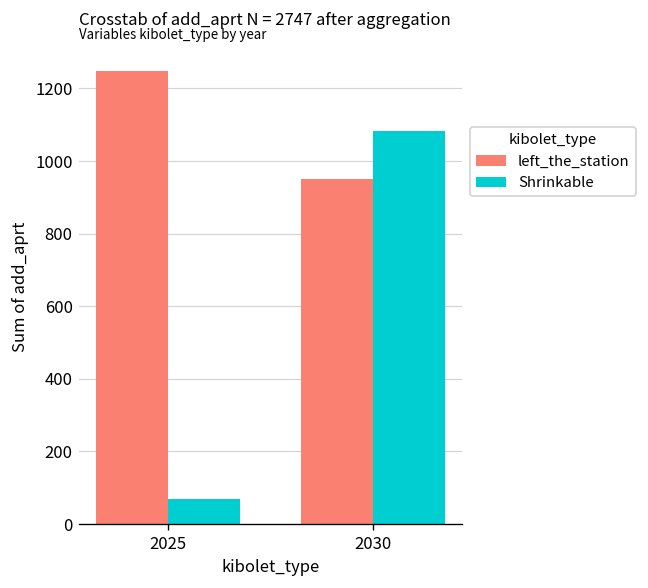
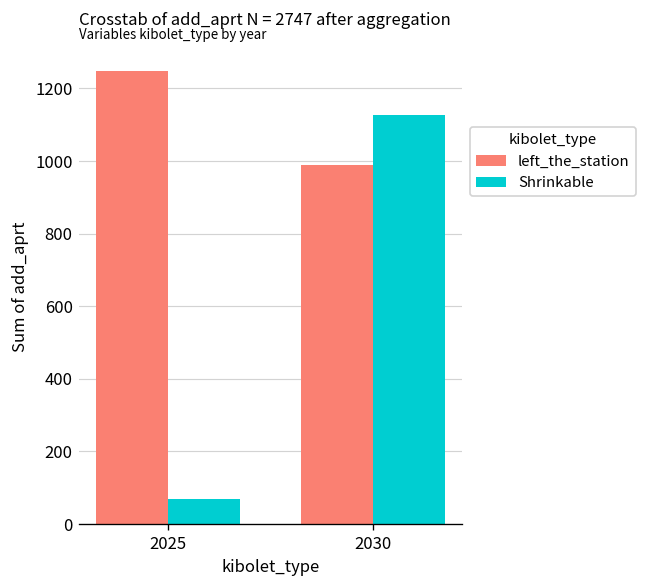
left_the_station, 2030: 950 -> 990
Shrinkable, 2030: 1080 -> 1130
